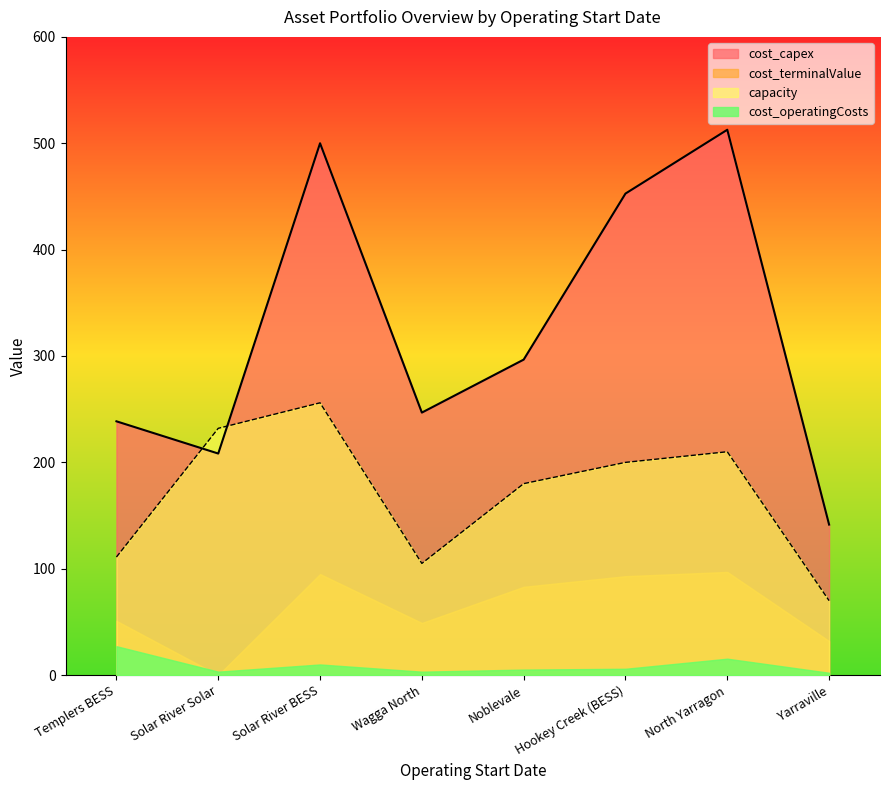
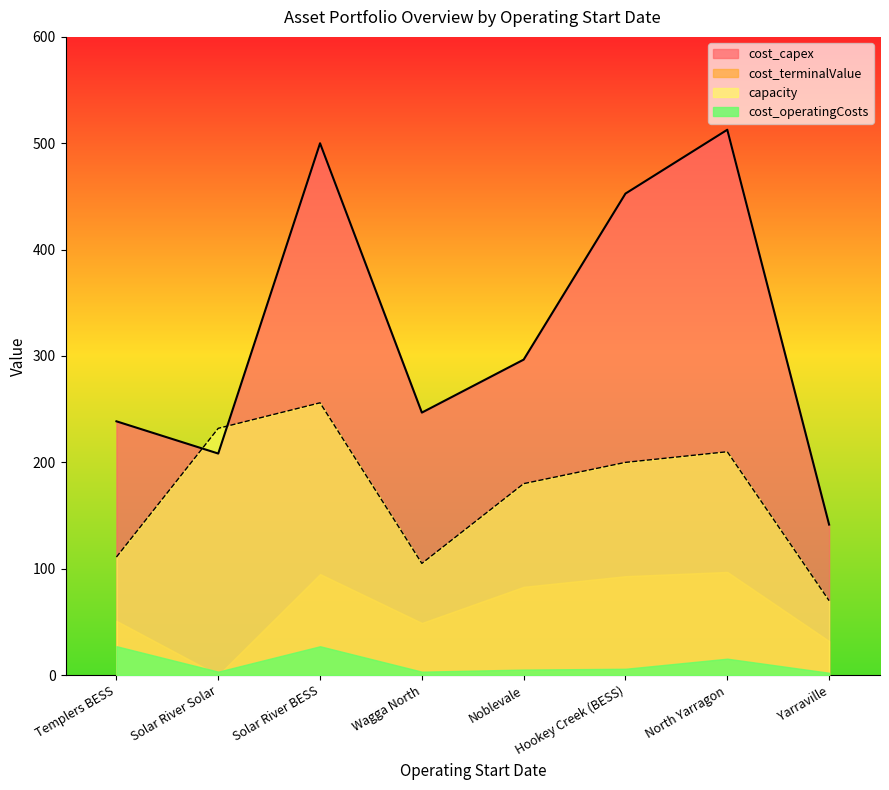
cost_operatingCosts, Solar River BESS: 10 -> 27
